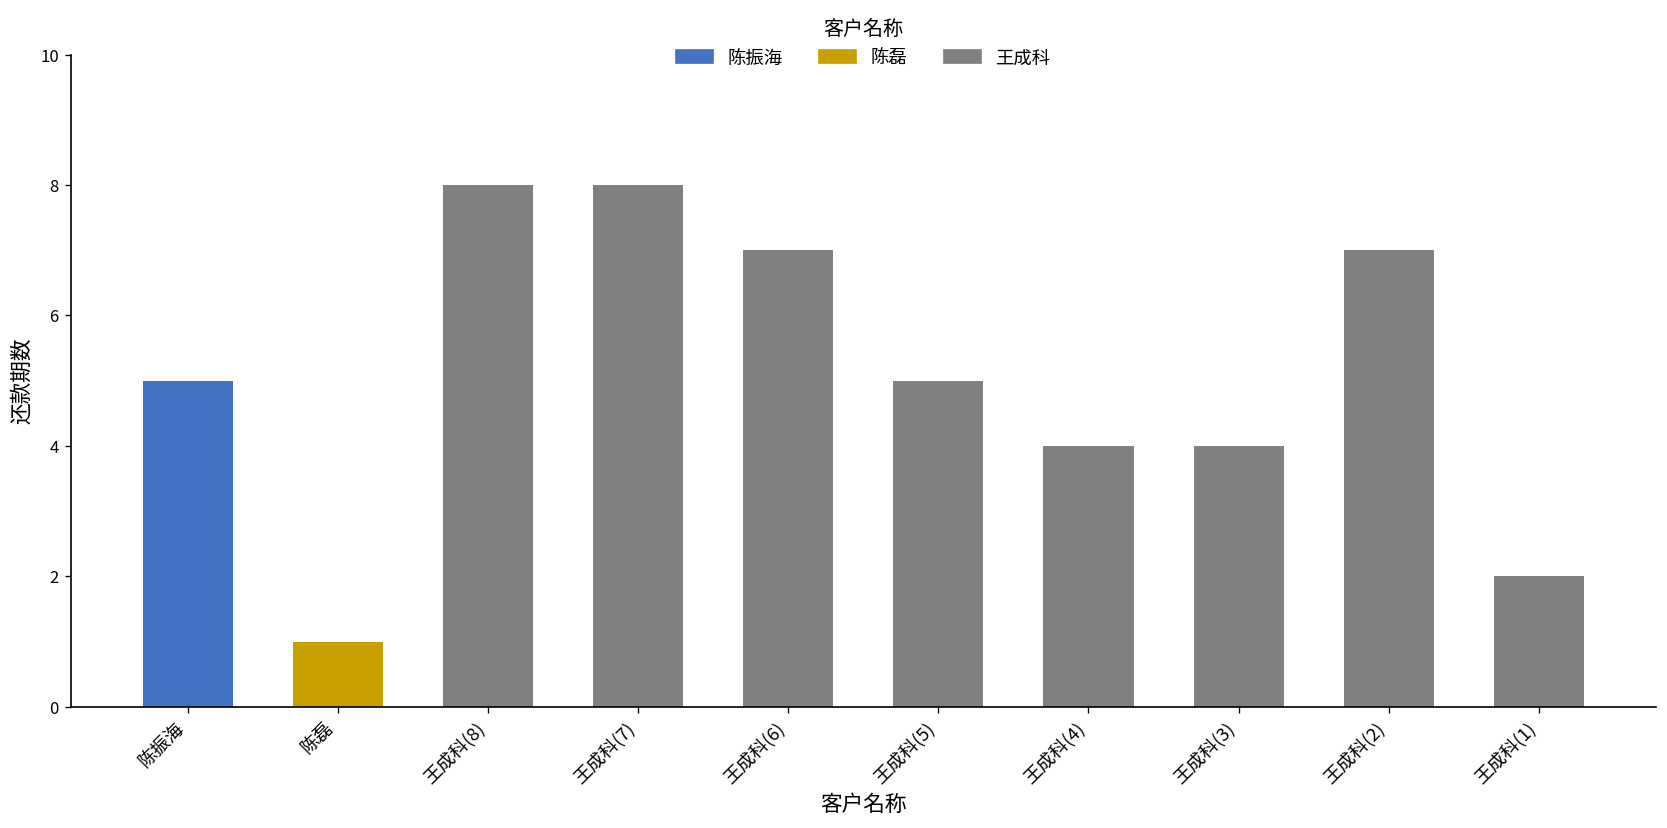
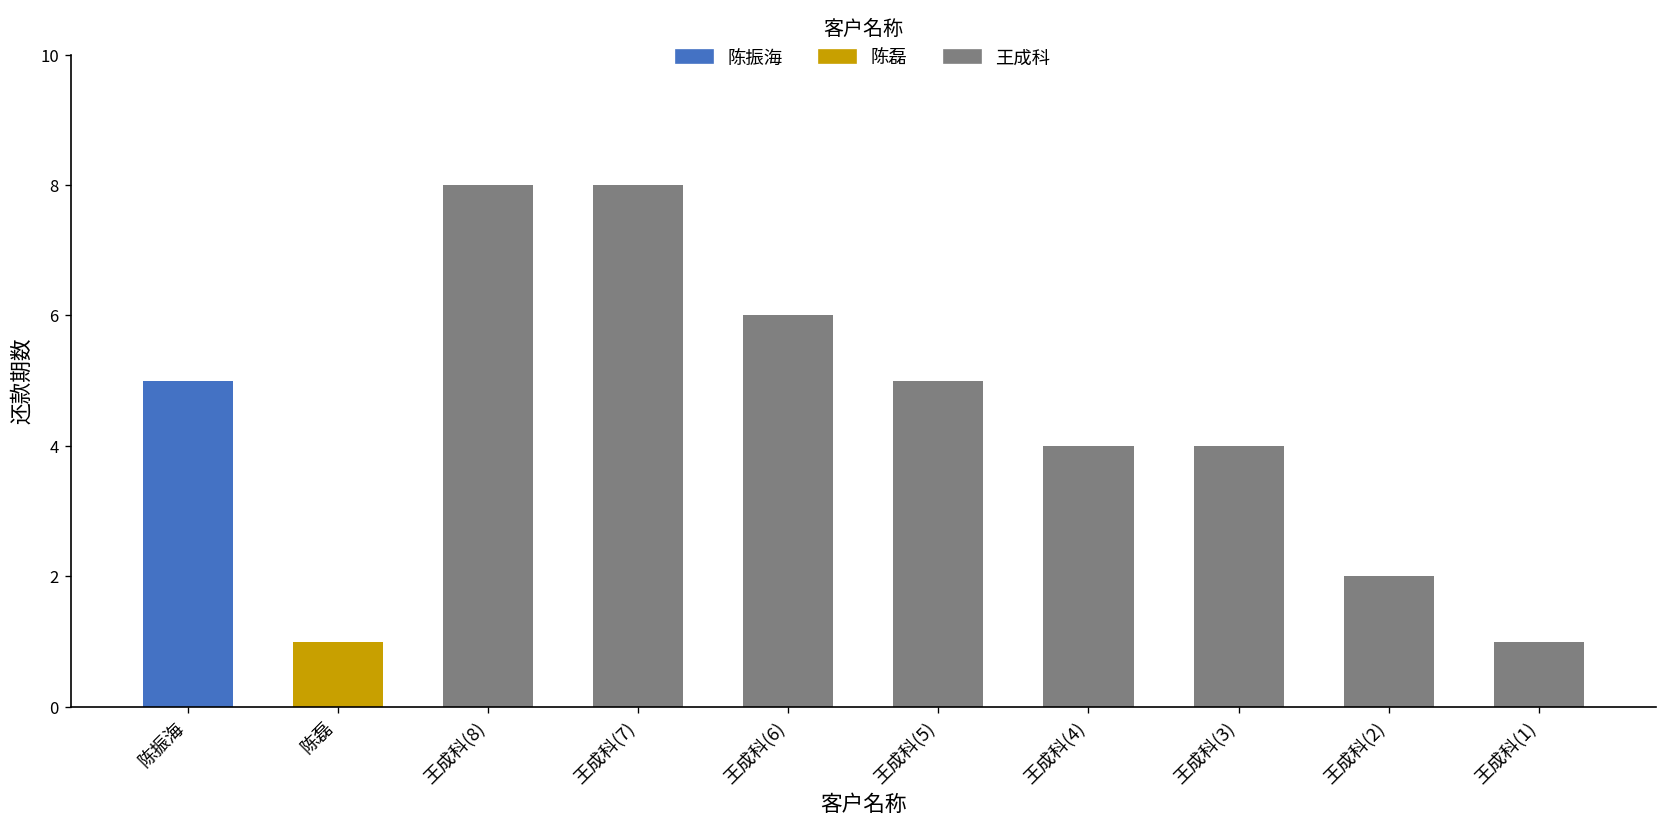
王成科(6): 7 -> 6
王成科(2): 7 -> 2
王成科(1): 2 -> 1
